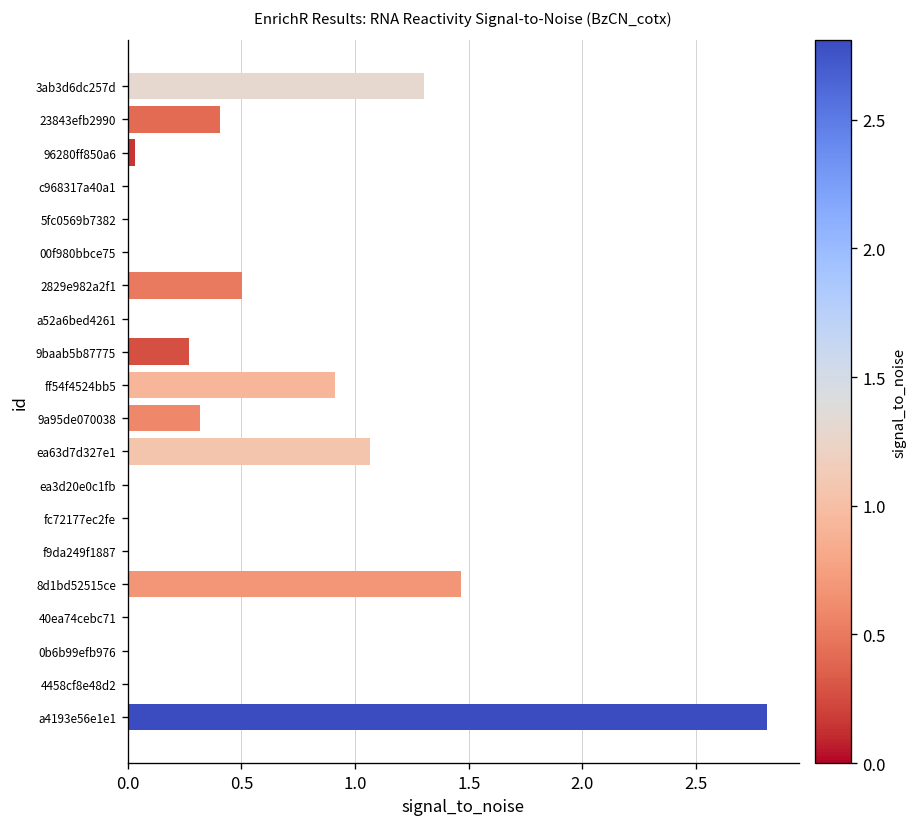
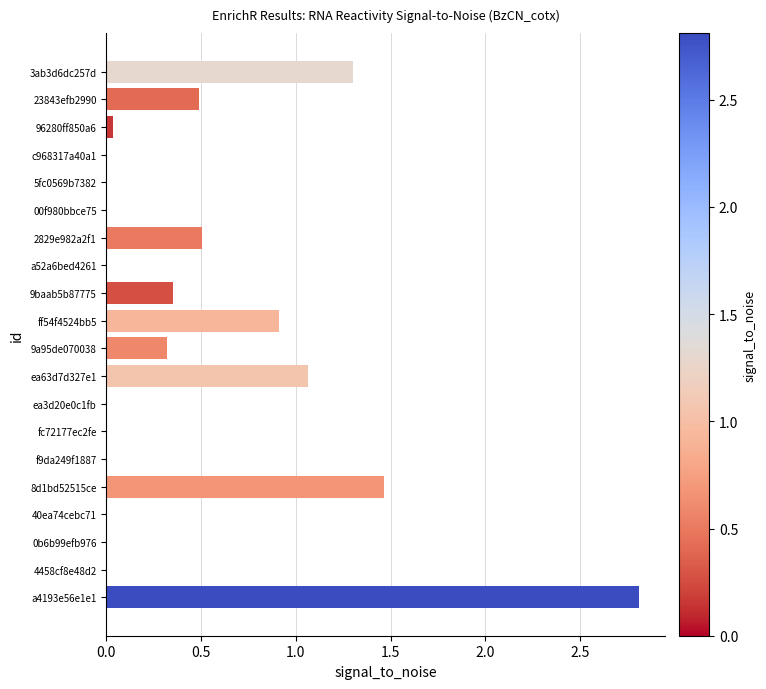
23843efb2990: 0.41 -> 0.49
9baab5b87775: 0.27 -> 0.35
